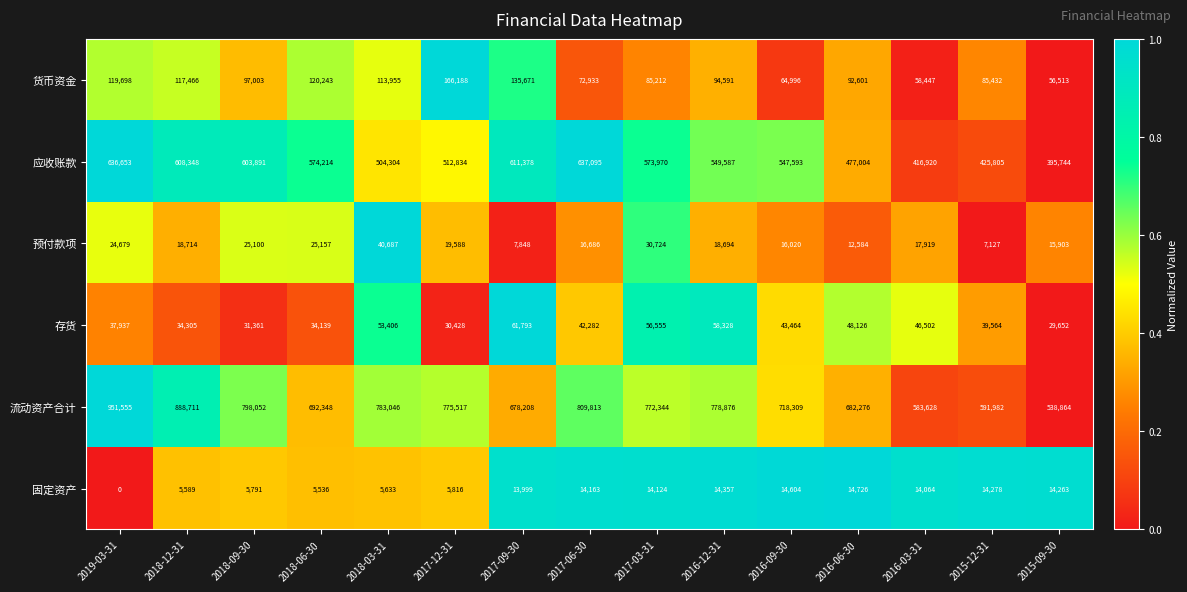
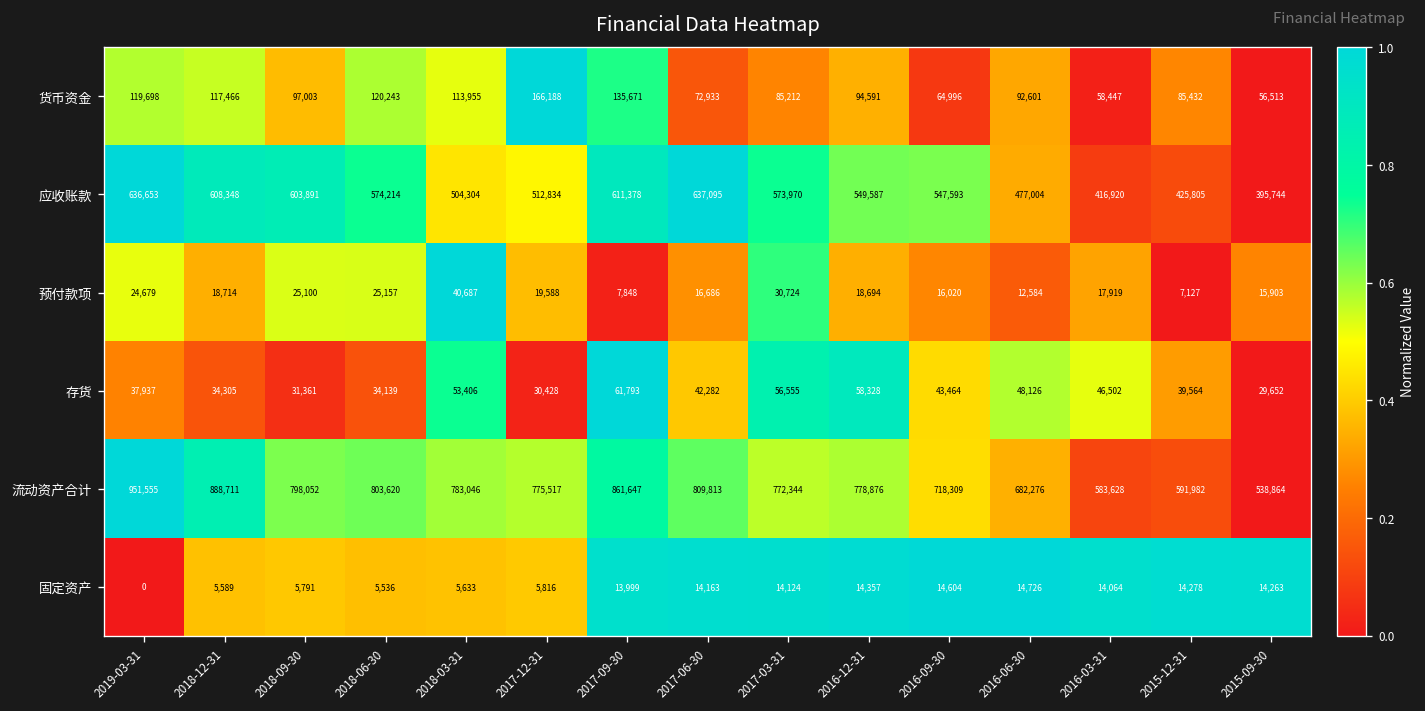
流动资产合计, 2018-06-30: 692,348 -> 803,620
流动资产合计, 2017-09-30: 678,208 -> 861,647
